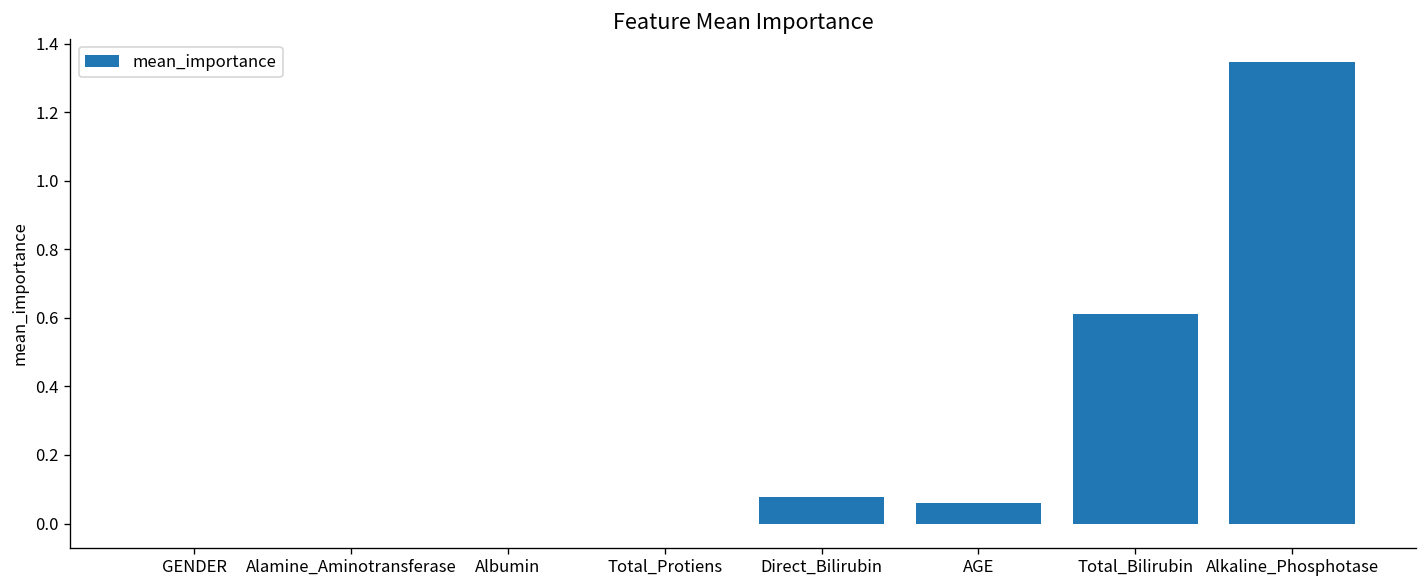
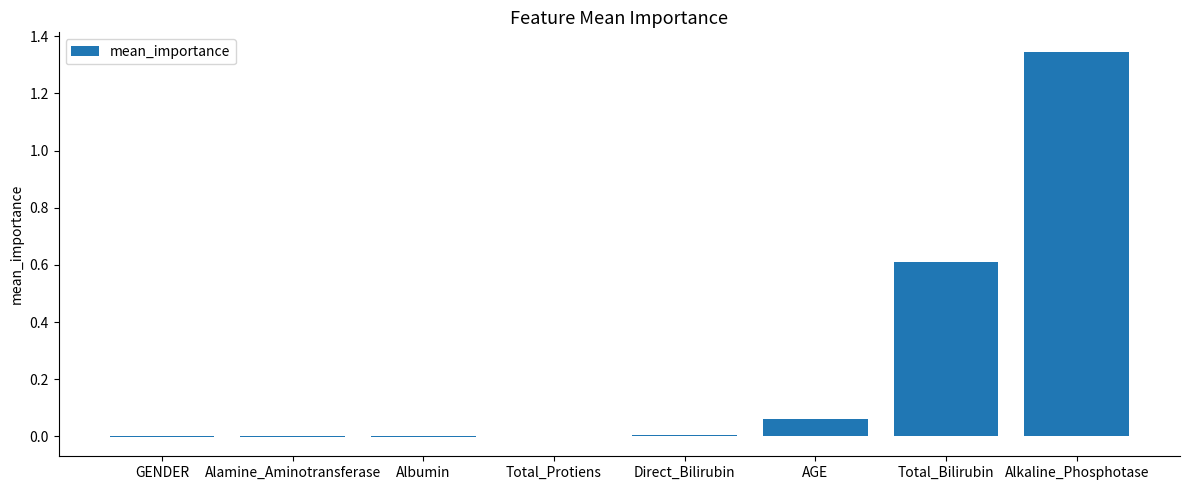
Direct_Bilirubin: 0.08 -> 0.00
